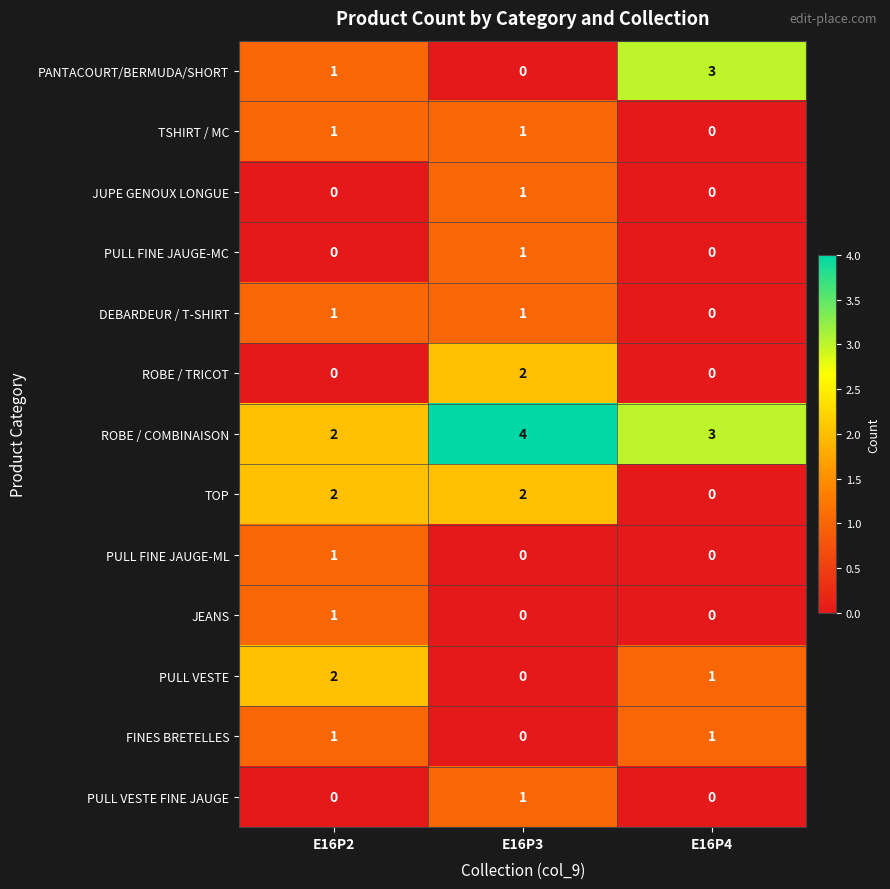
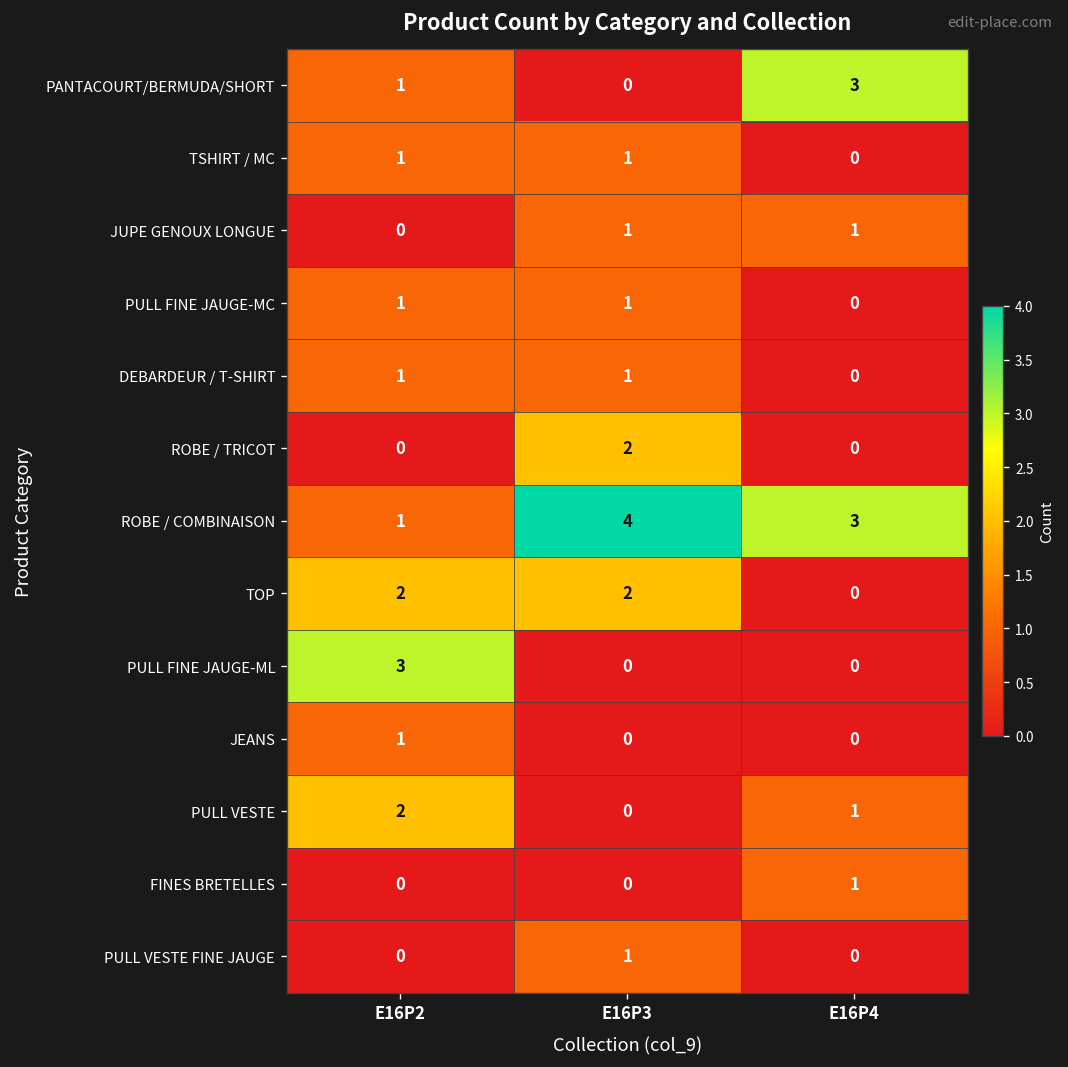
JUPE GENOUX LONGUE, E16P4: 0 -> 1
PULL FINE JAUGE-MC, E16P2: 0 -> 1
ROBE / COMBINAISON, E16P2: 2 -> 1
PULL FINE JAUGE-ML, E16P2: 1 -> 3
FINES BRETELLES, E16P2: 1 -> 0
